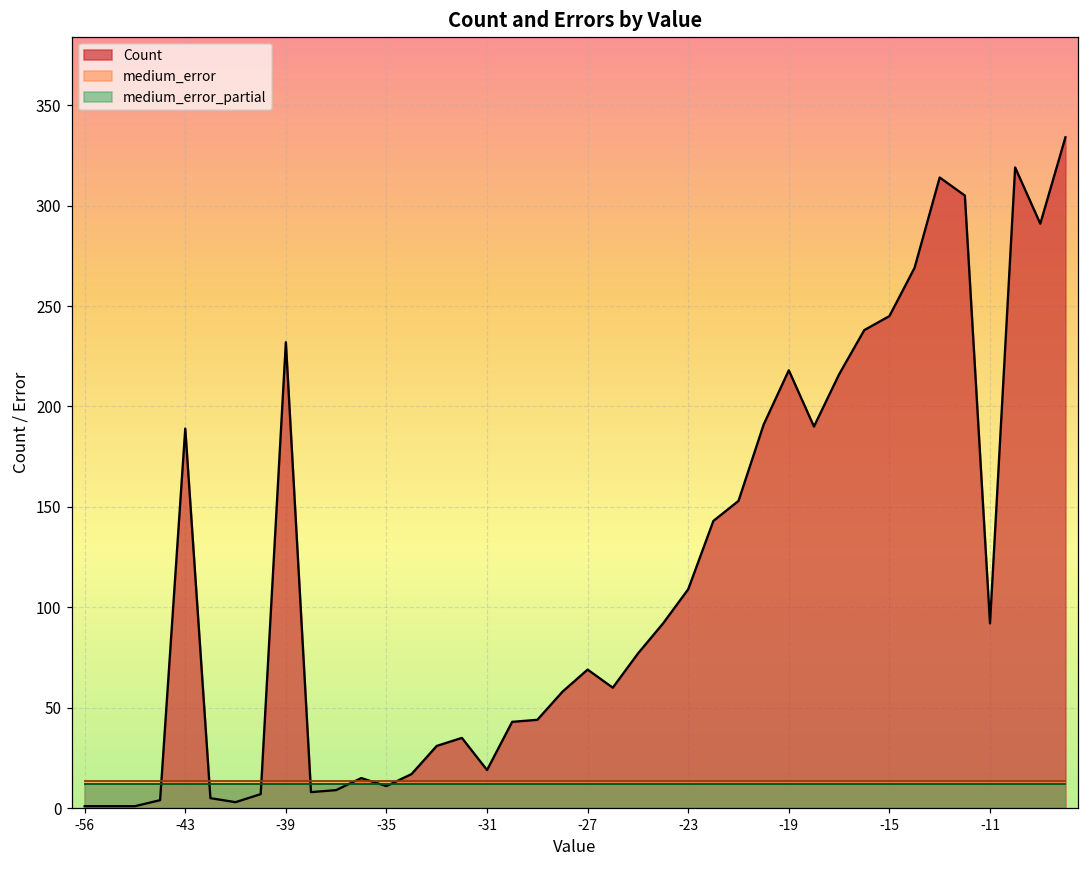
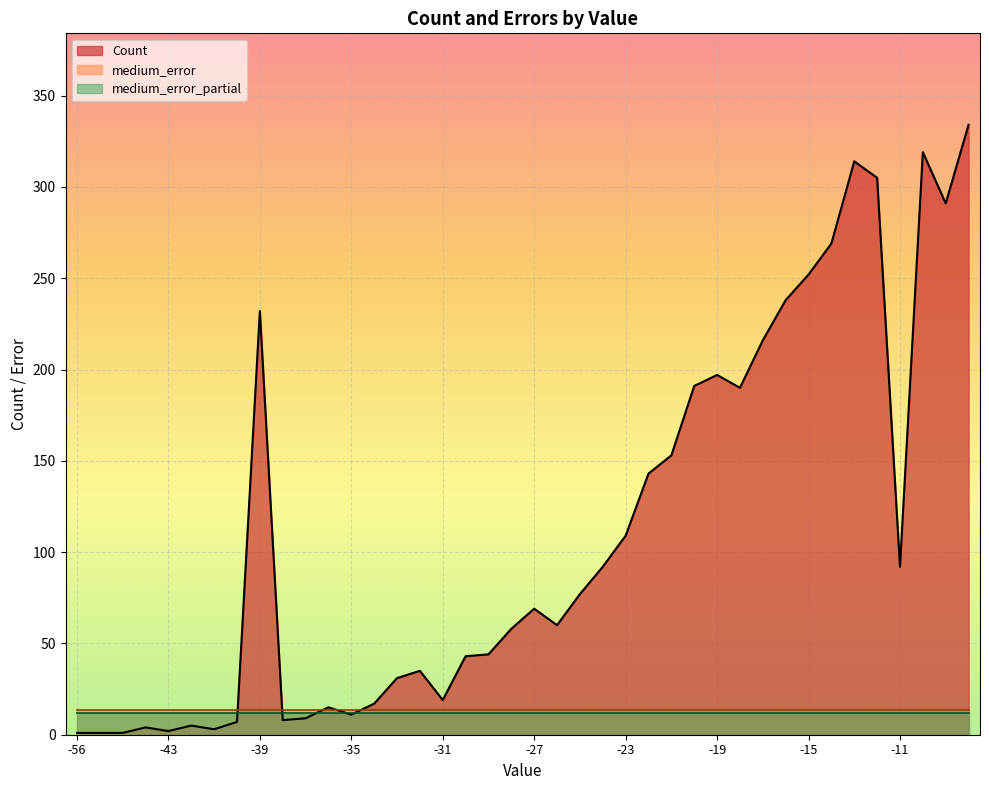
Count, -43: 189 -> 2
Count, -19: 218 -> 197
Count, -15: 245 -> 252
